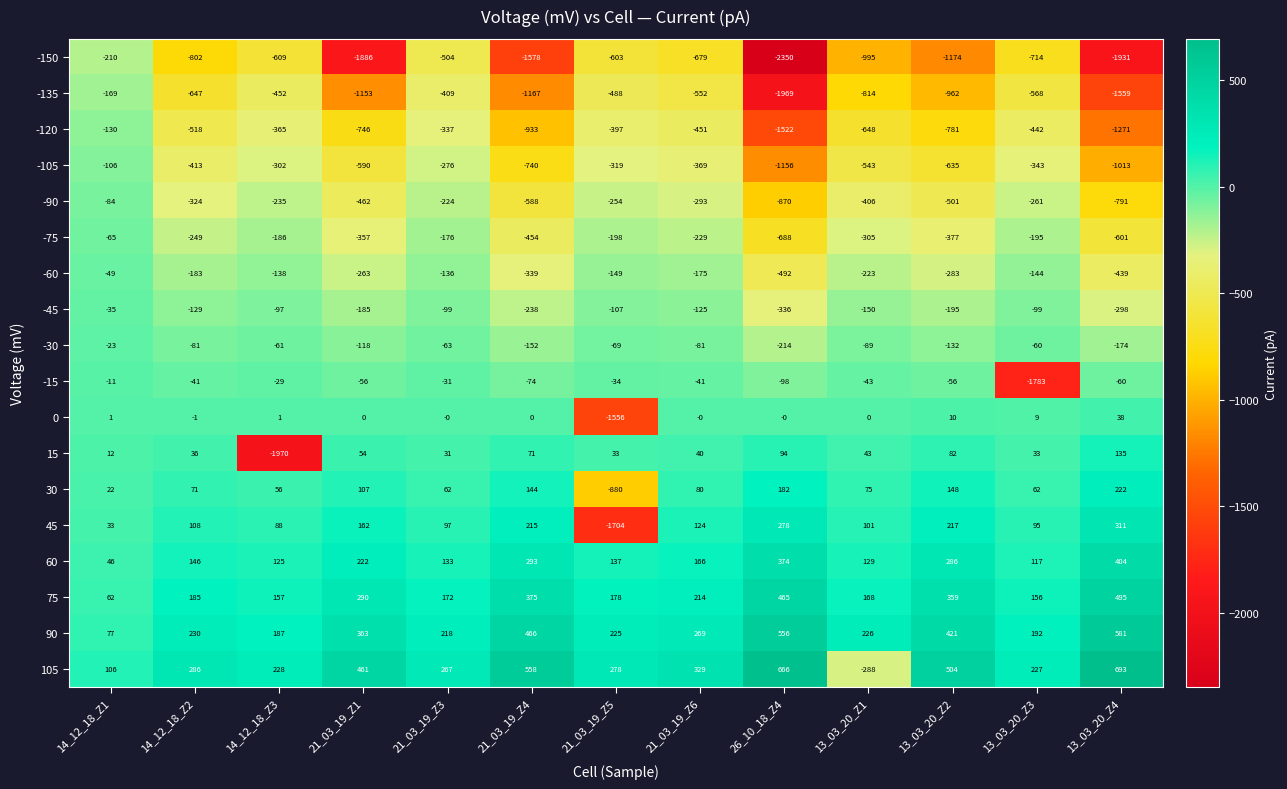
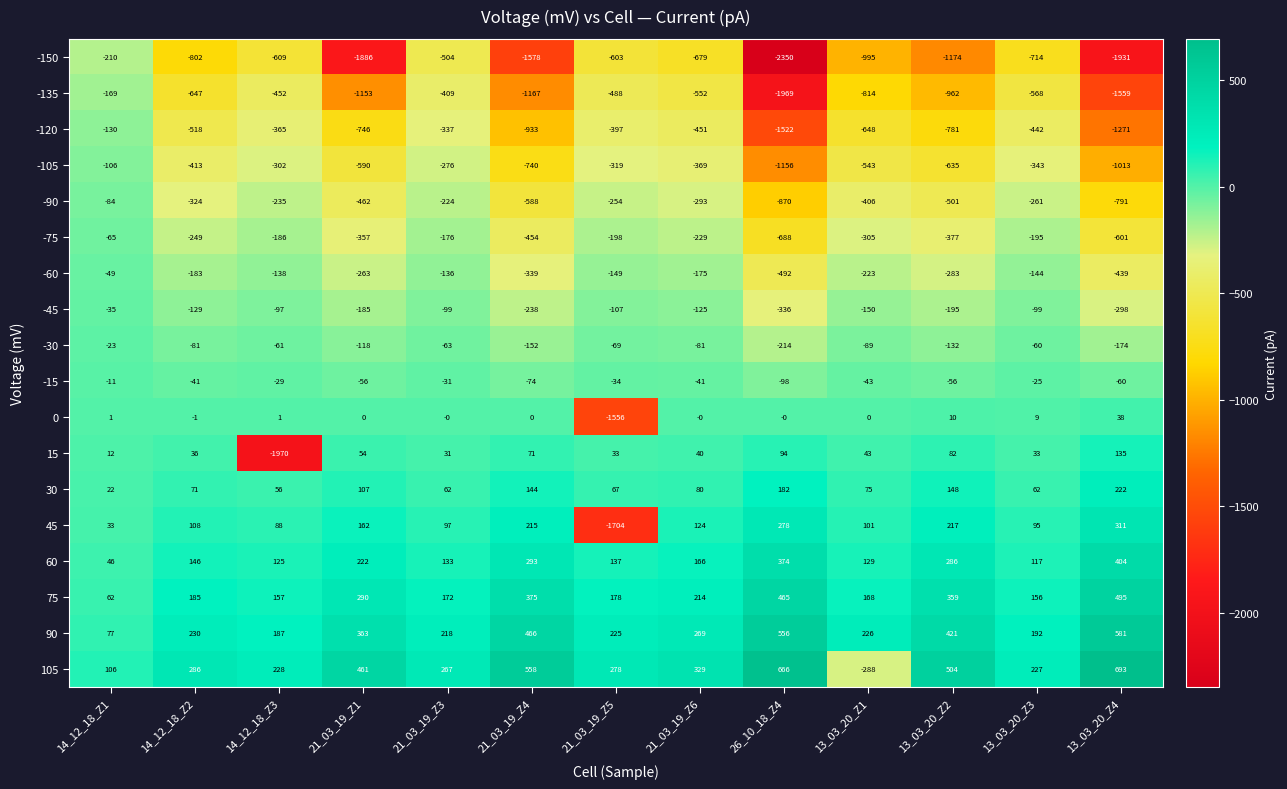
-15, 13_03_20_Z3: -1783 -> -25
30, 21_03_19_Z5: -880 -> 67
